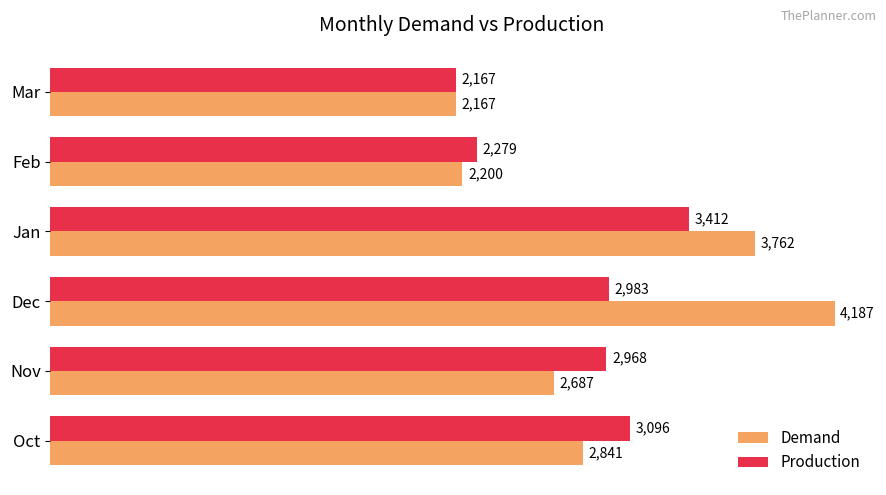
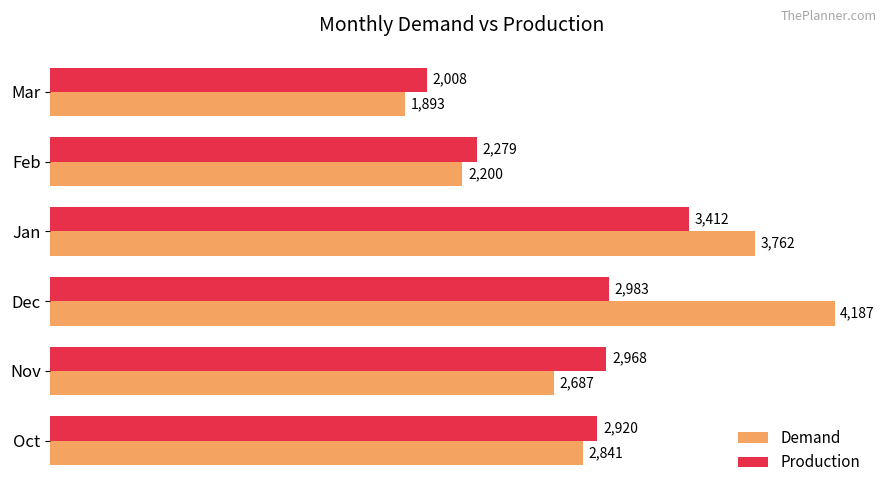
Production, Mar: 2,167 -> 2,008
Demand, Mar: 2,167 -> 1,893
Production, Oct: 3,096 -> 2,920
